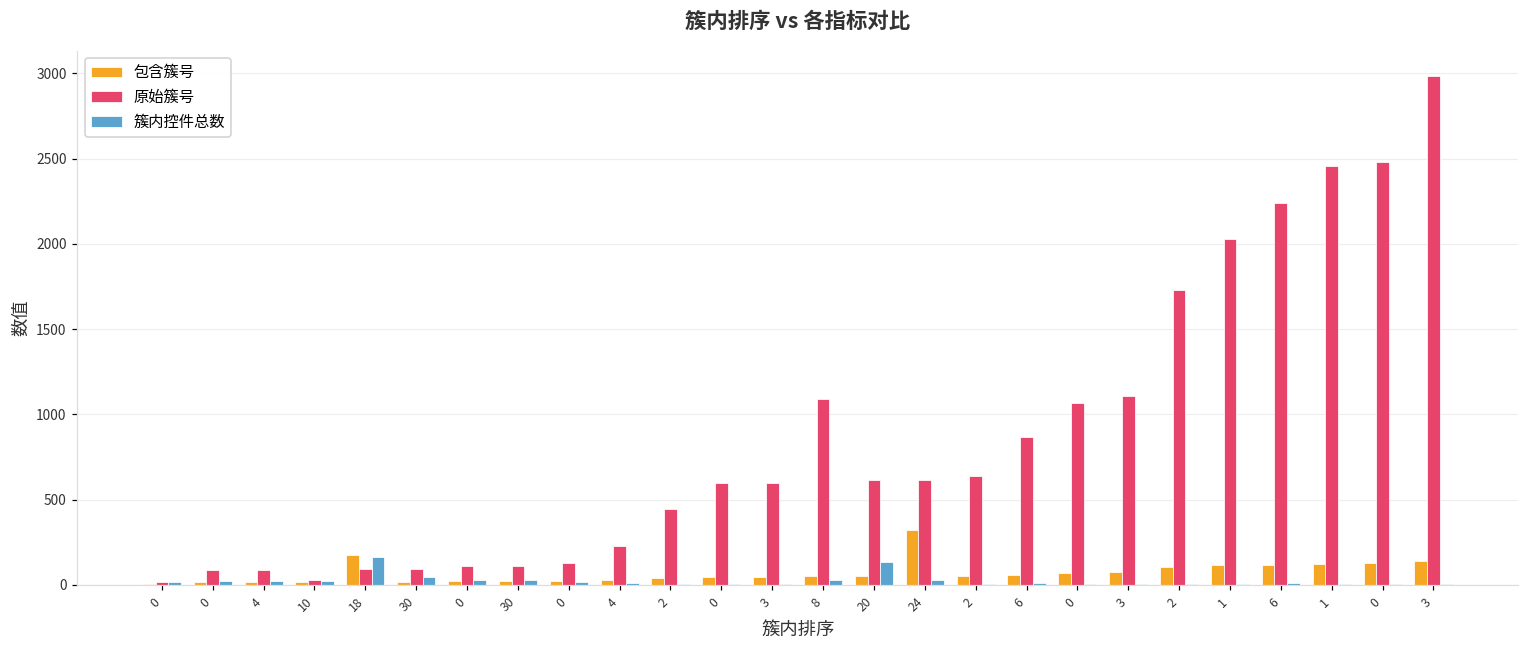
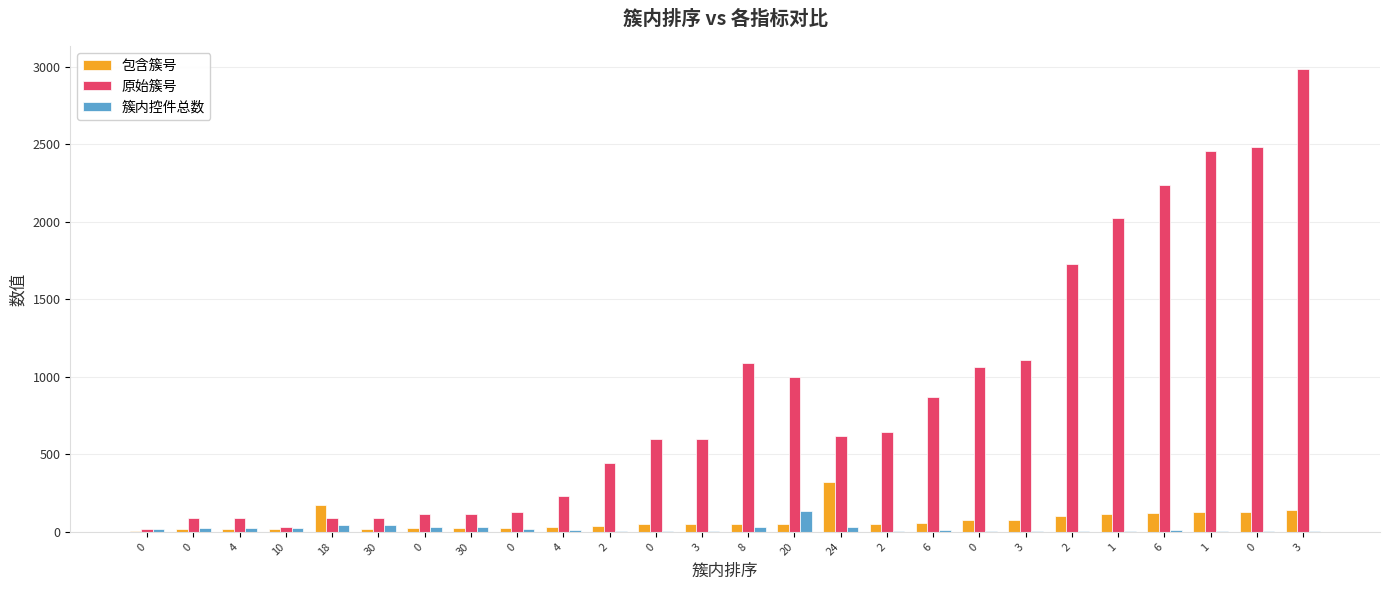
簇内控件总数, 18: 170 -> 50
原始簇号, 20: 620 -> 1000
